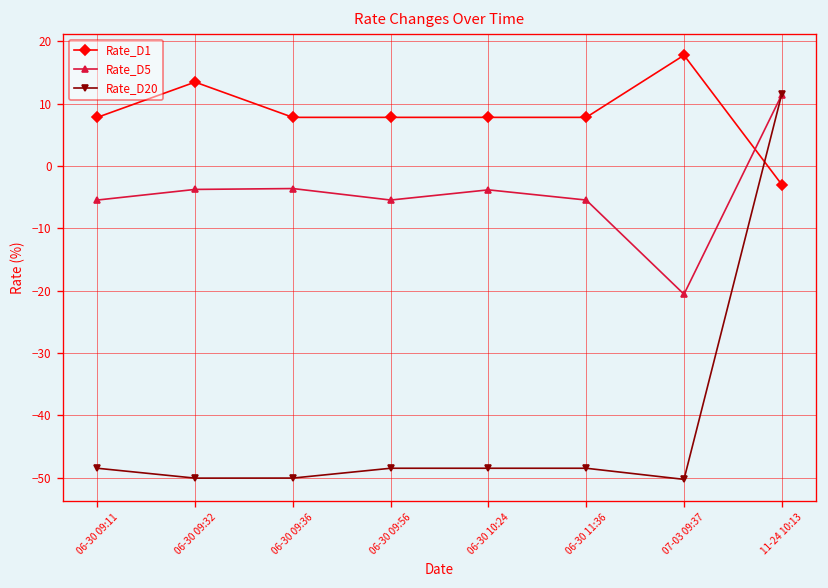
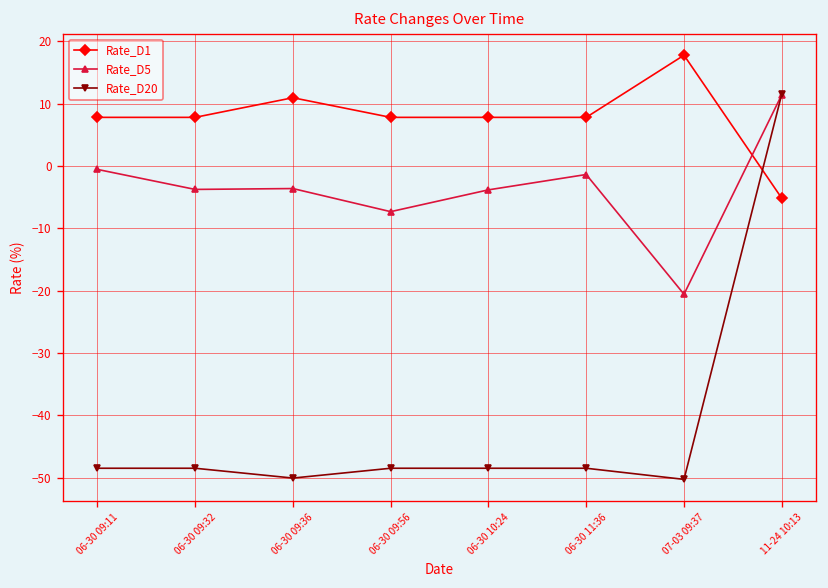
Rate_D5, 06-30 09:11: -5 -> -1
Rate_D1, 06-30 09:32: 13 -> 8
Rate_D20, 06-30 09:32: -50 -> -49
Rate_D1, 06-30 09:36: 8 -> 11
Rate_D5, 06-30 09:56: -5 -> -7
Rate_D5, 06-30 11:36: -5 -> -1
Rate_D1, 11-24 10:13: -3 -> -5
